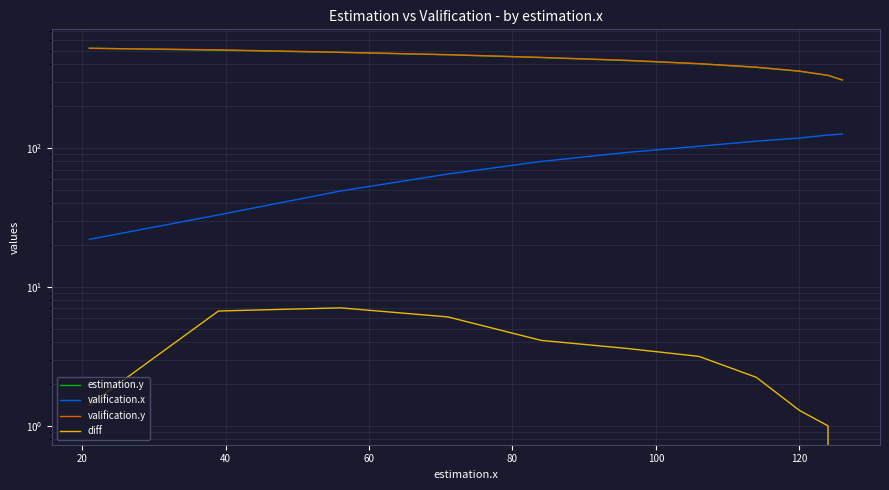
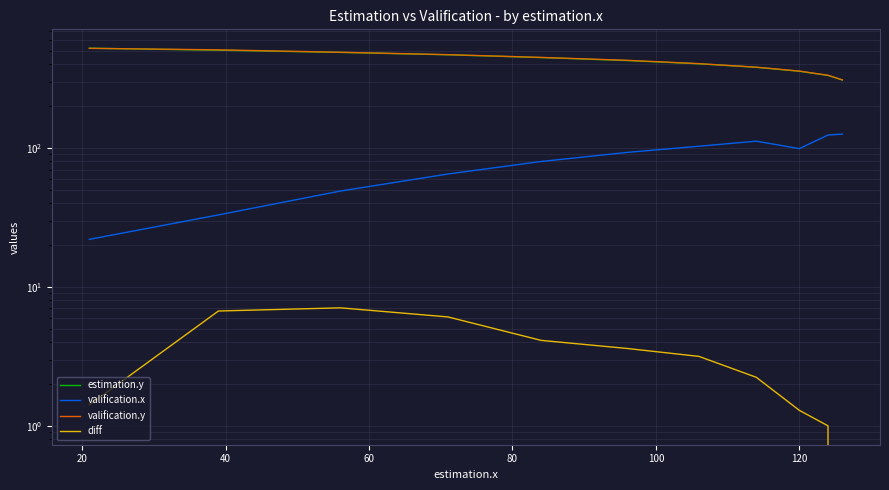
valification.x, 120: 120 -> 100
